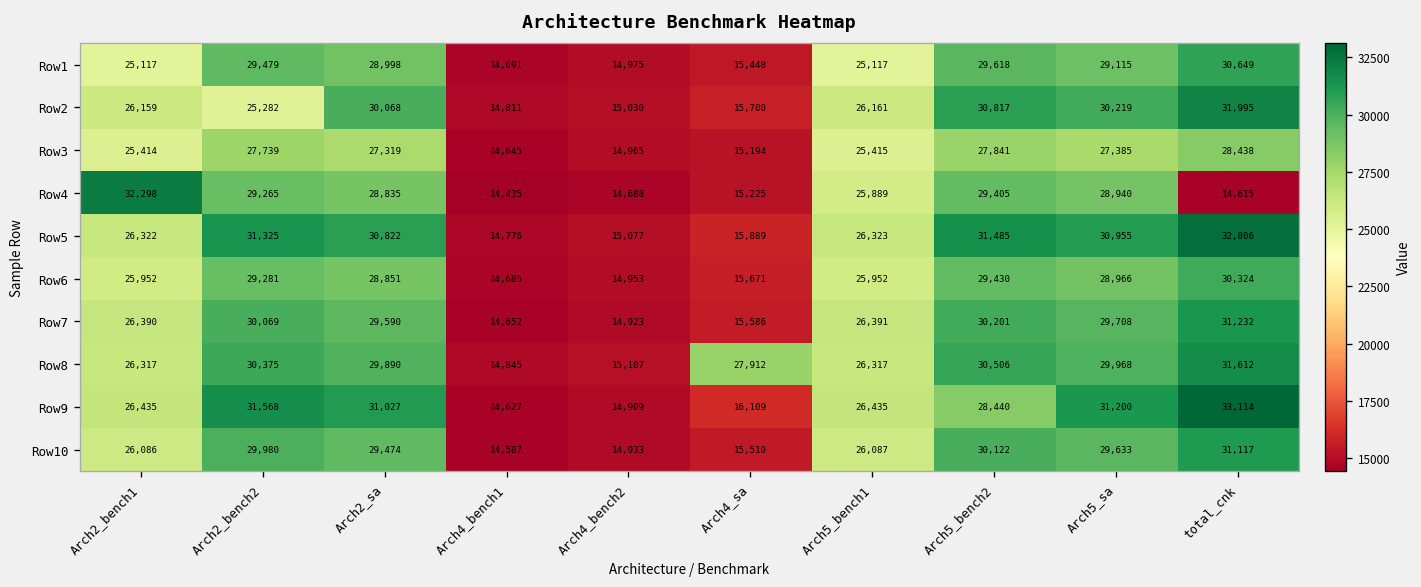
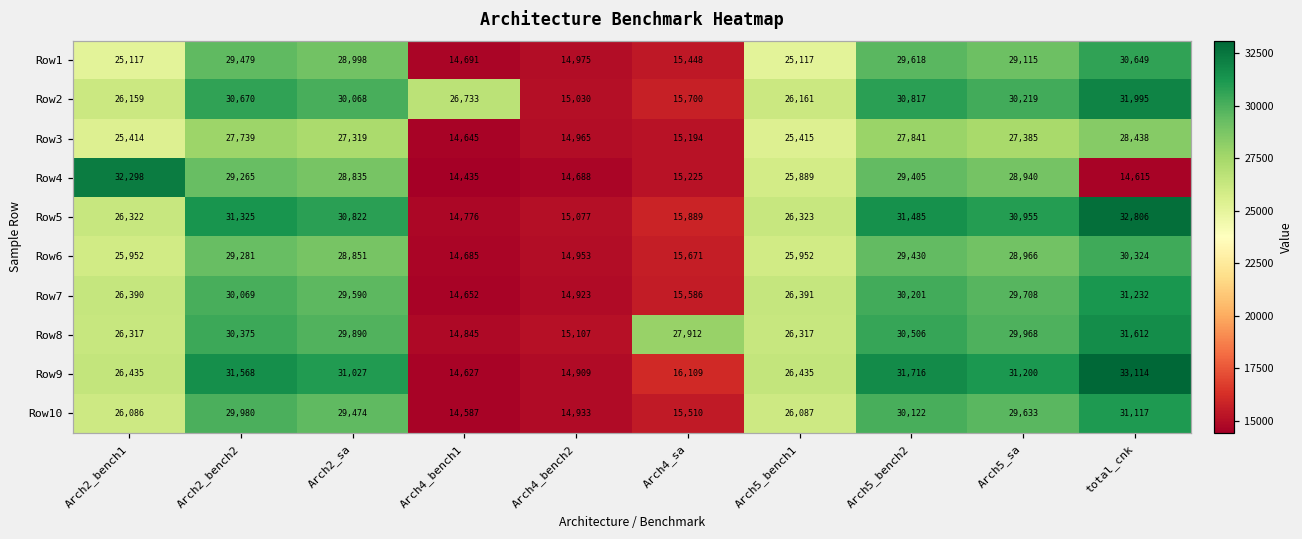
Row2, Arch2_bench2: 25,282 -> 30,670
Row2, Arch4_bench1: 14,811 -> 26,733
Row9, Arch5_bench2: 28,440 -> 31,716
